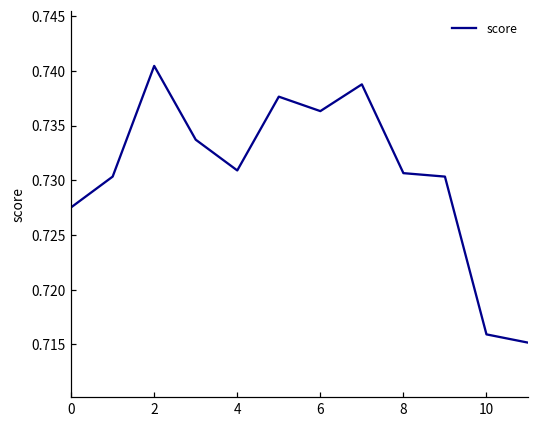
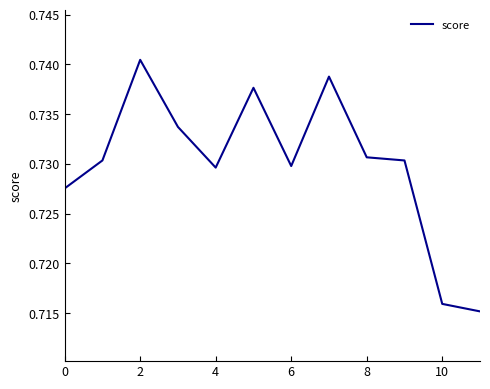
4: 0.731 -> 0.730
6: 0.736 -> 0.730
